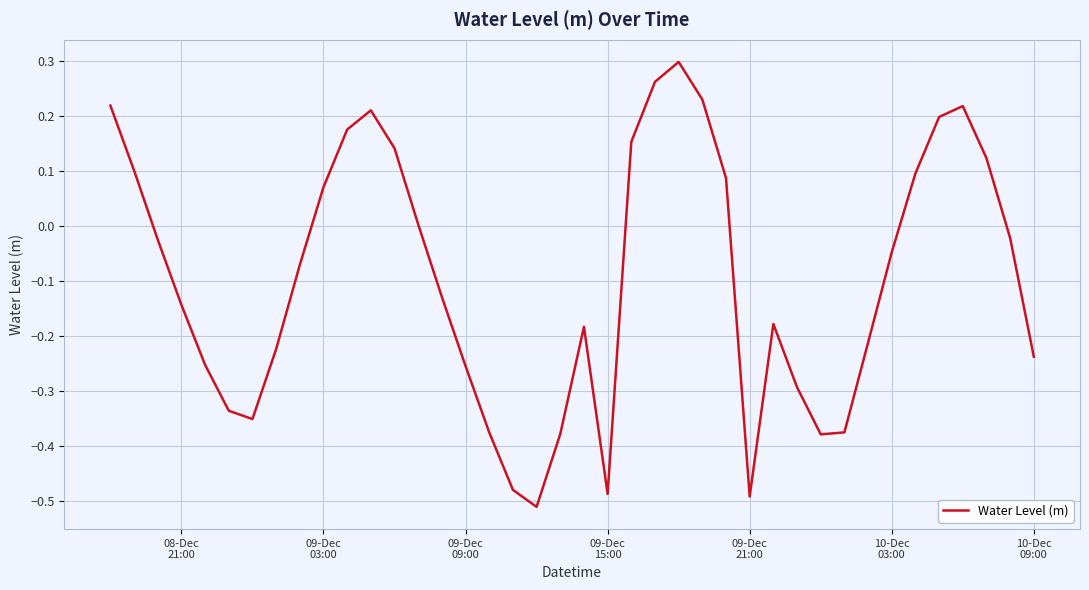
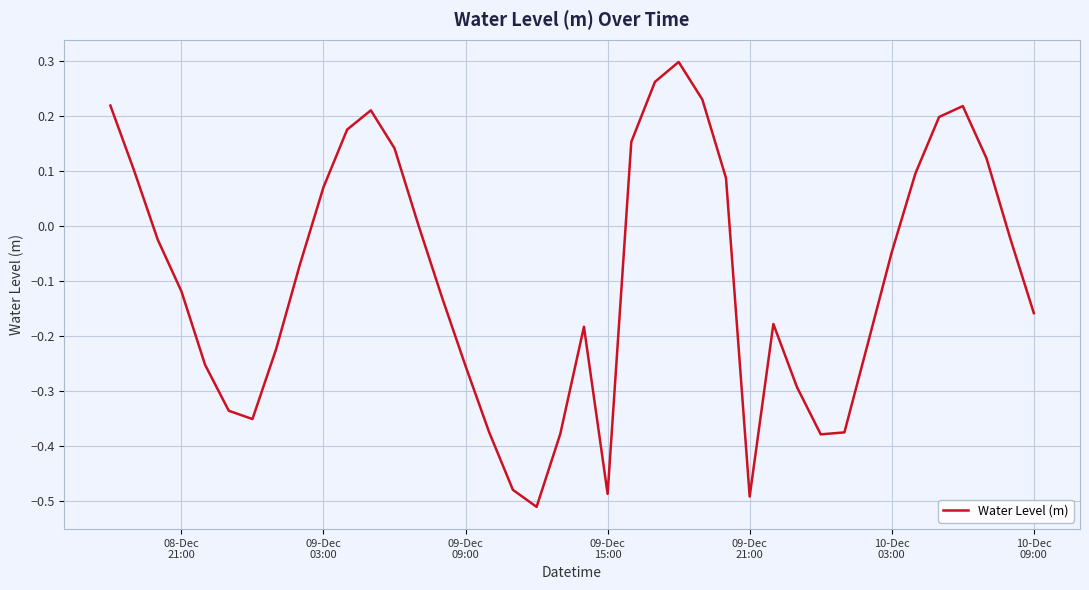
08-Dec 21:00: -0.14 -> -0.12
10-Dec 09:00: -0.24 -> -0.16
